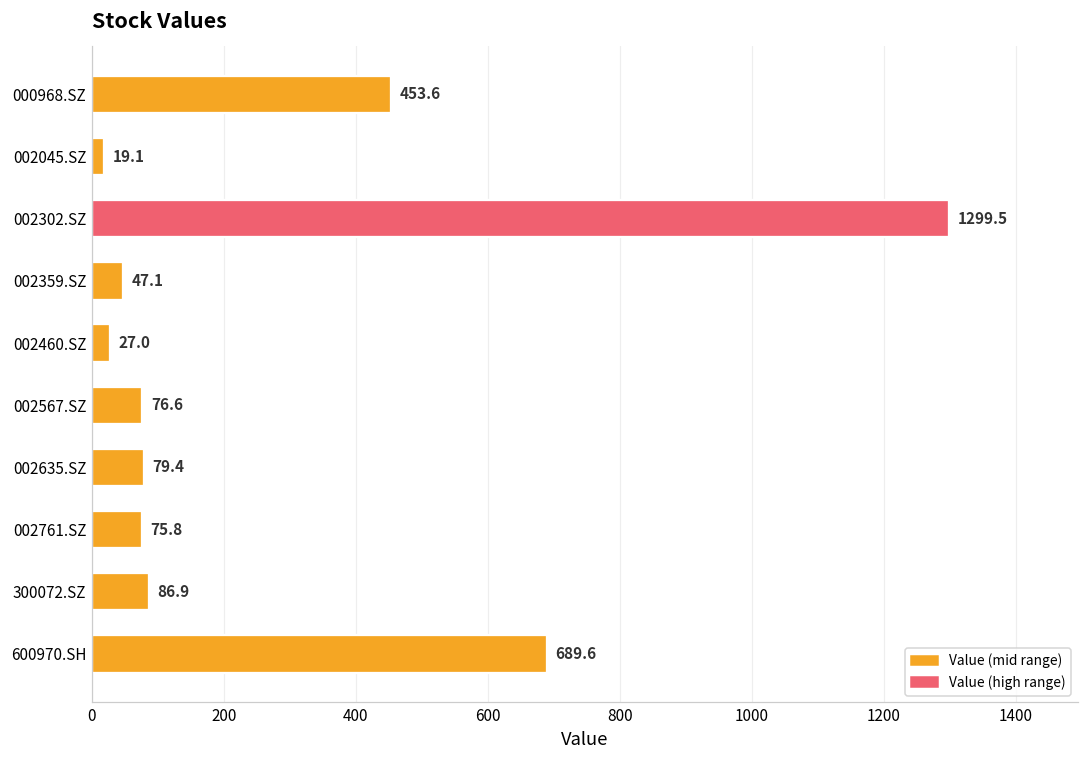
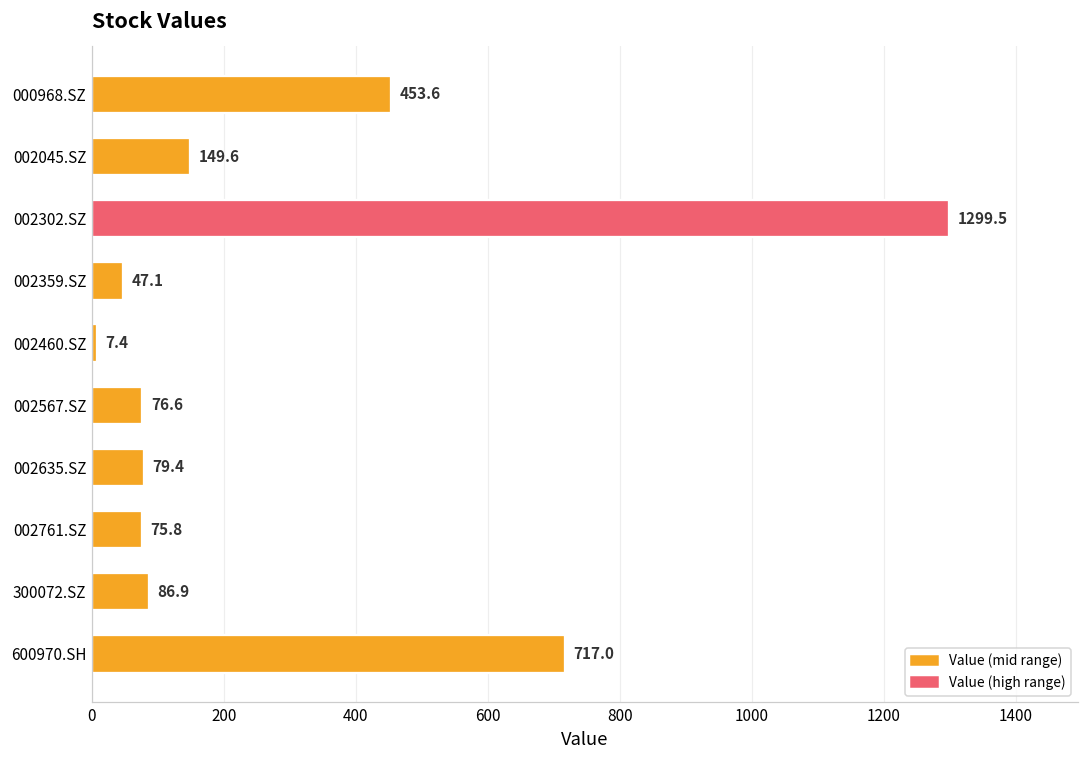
002045.SZ: 19.1 -> 149.6
002460.SZ: 27.0 -> 7.4
600970.SH: 689.6 -> 717.0
